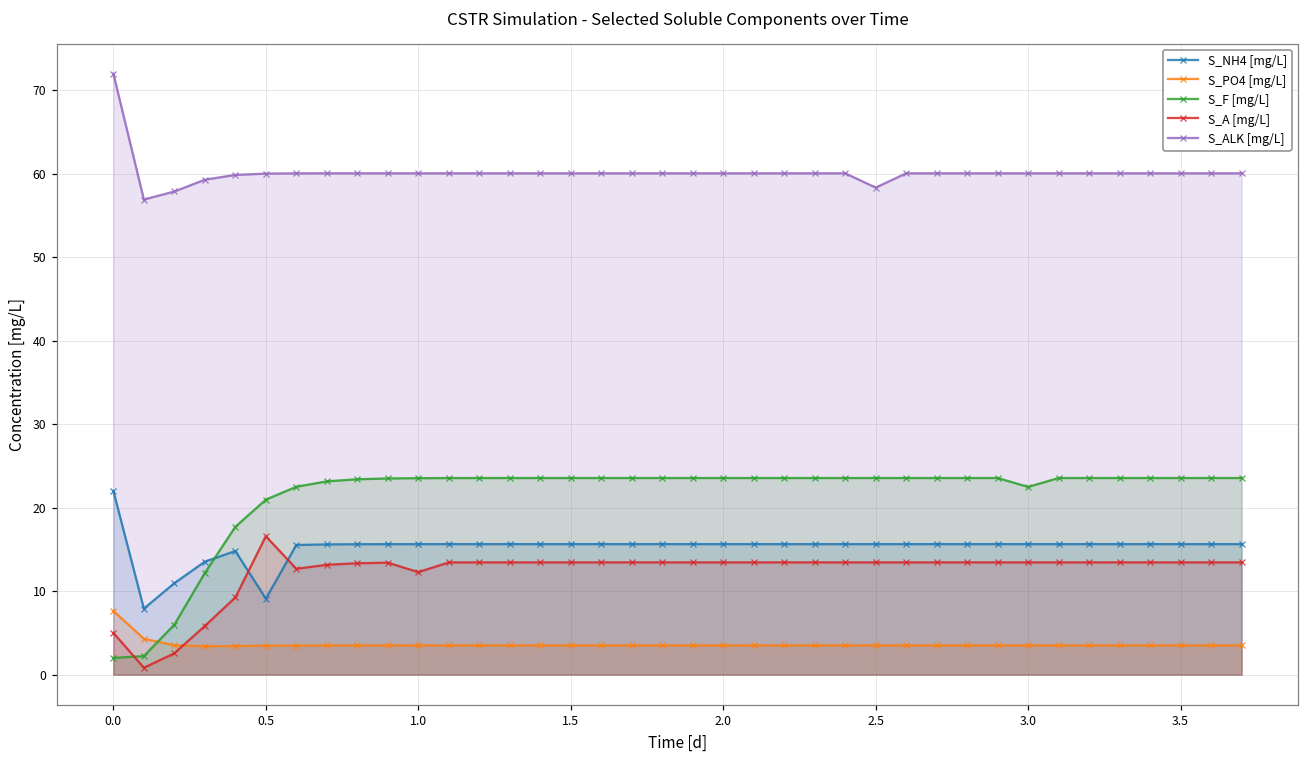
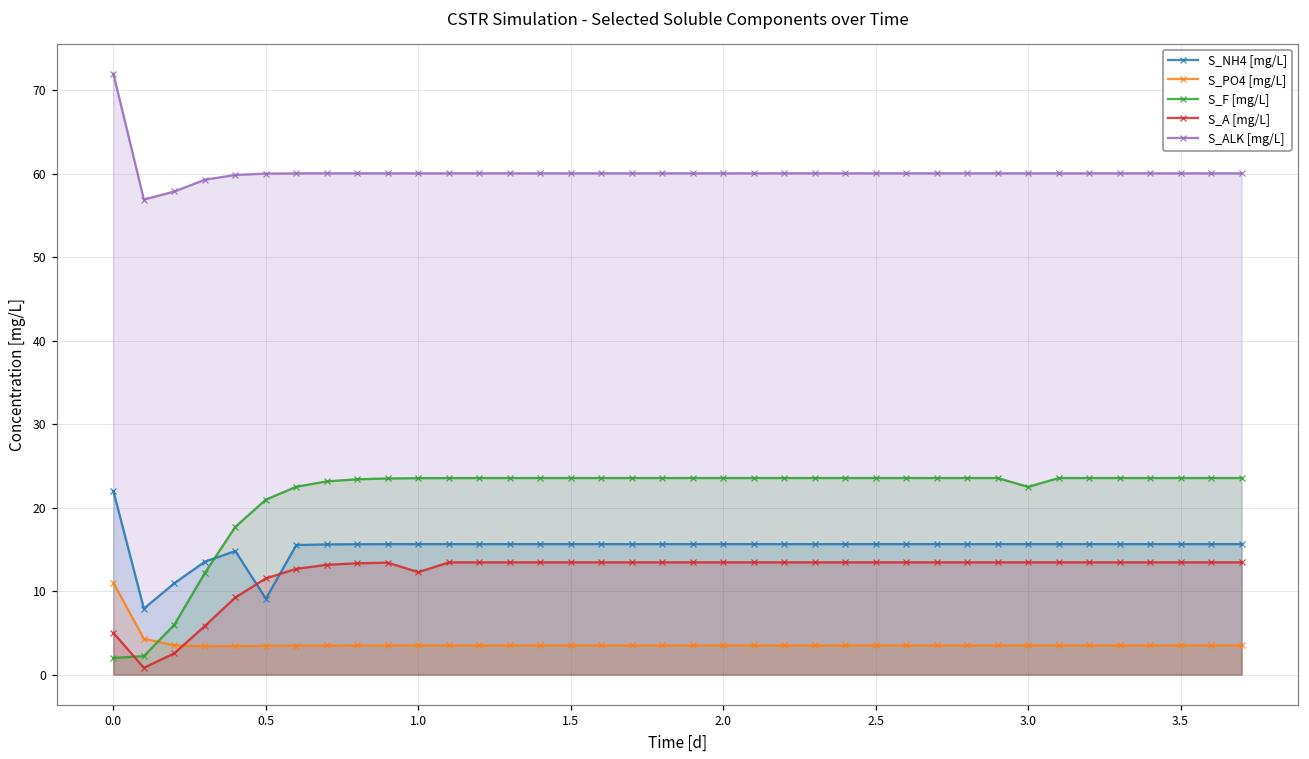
S_PO4 [mg/L], 0.0: 8 -> 11
S_A [mg/L], 0.5: 17 -> 12
S_ALK [mg/L], 2.5: 58 -> 60
